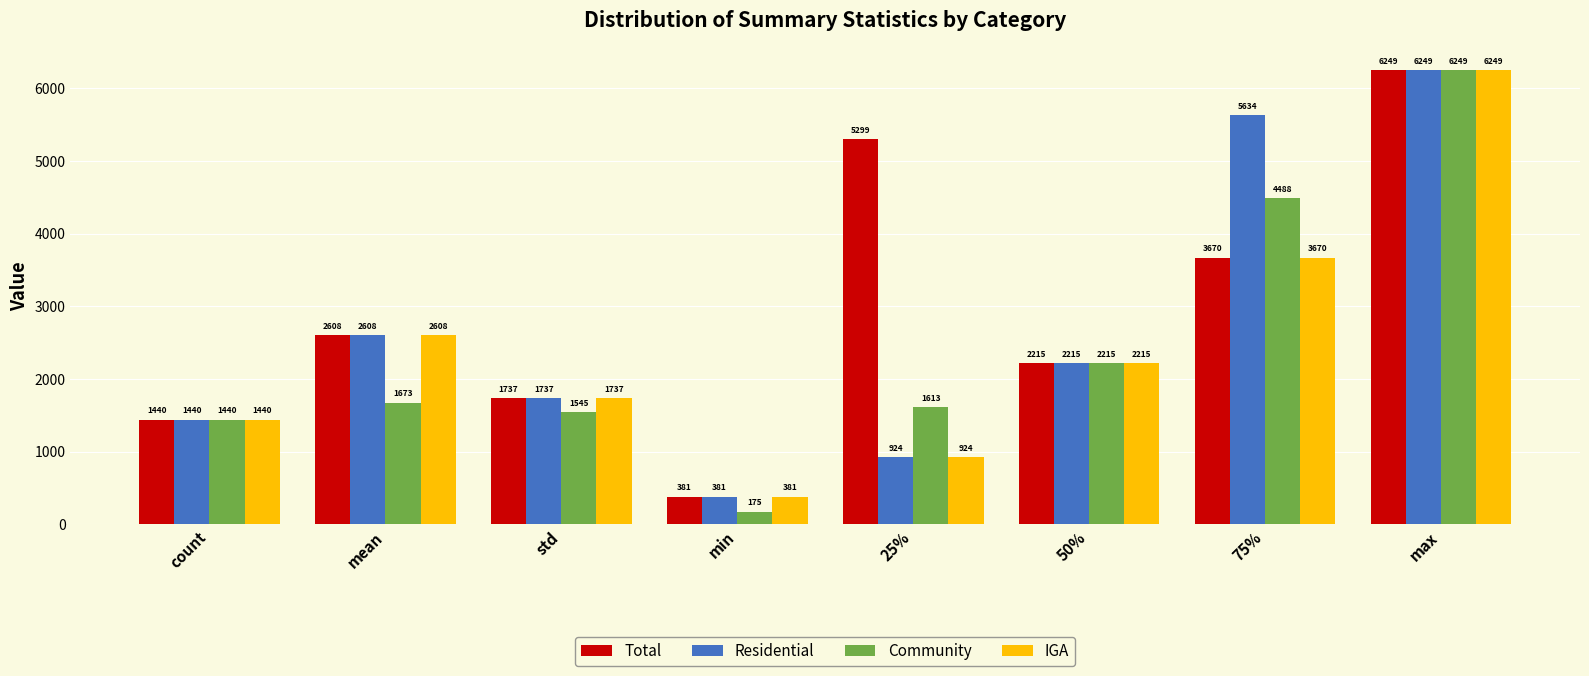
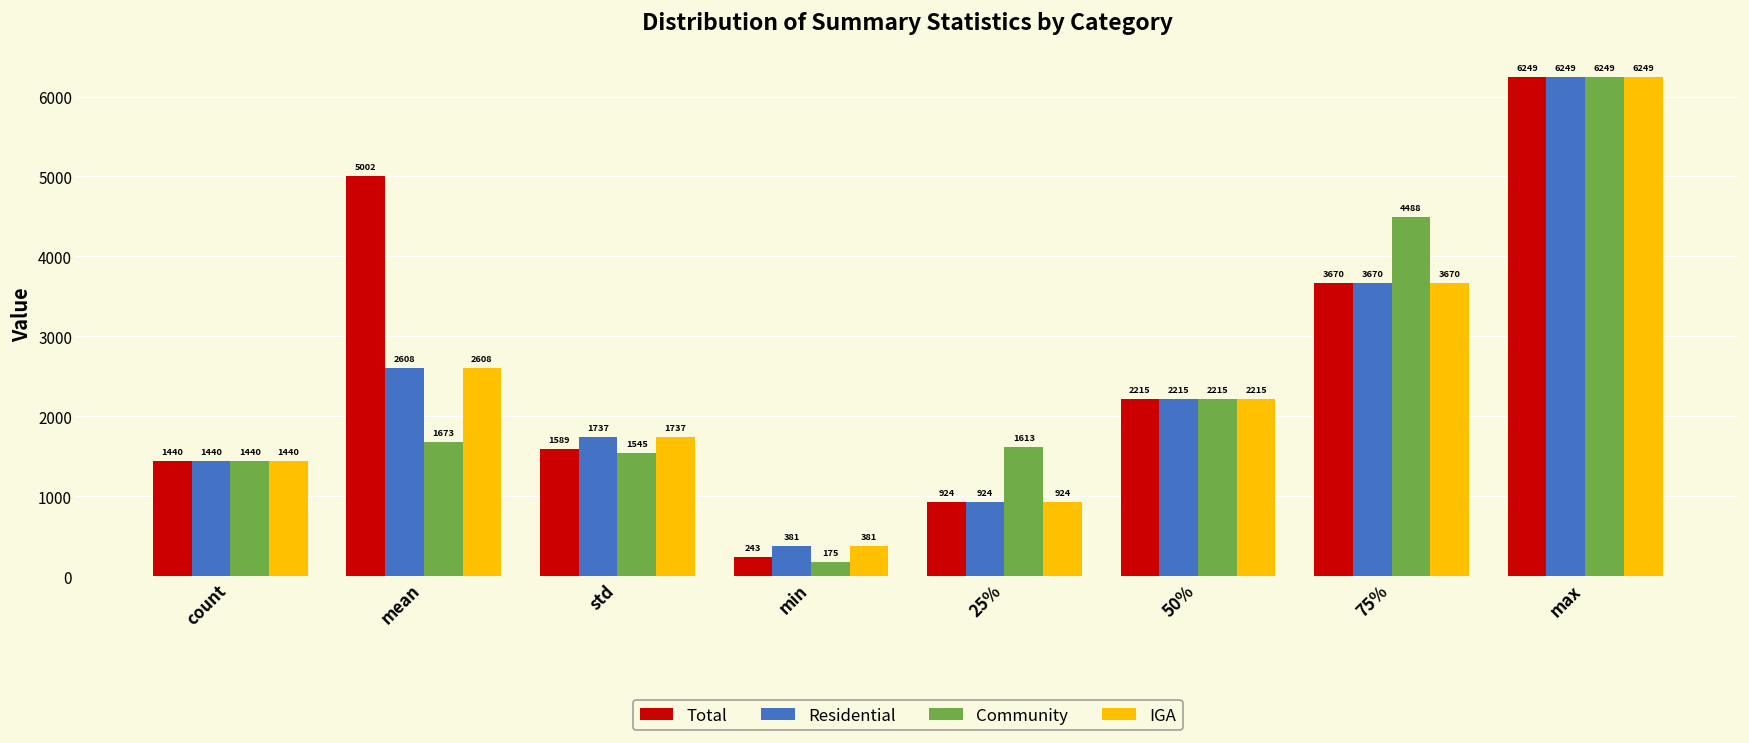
Total, mean: 2608 -> 5002
Total, std: 1737 -> 1589
Total, min: 381 -> 243
Total, 25%: 5299 -> 924
Residential, 75%: 5634 -> 3670
